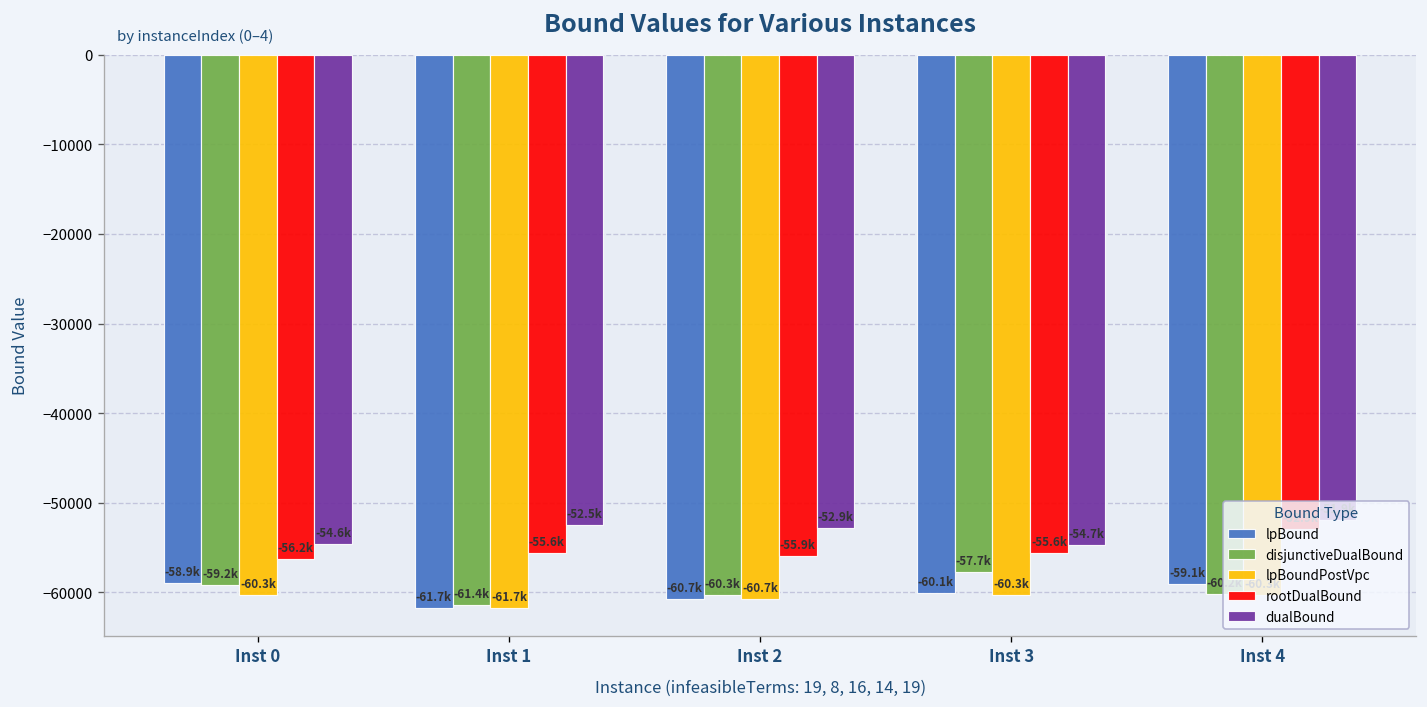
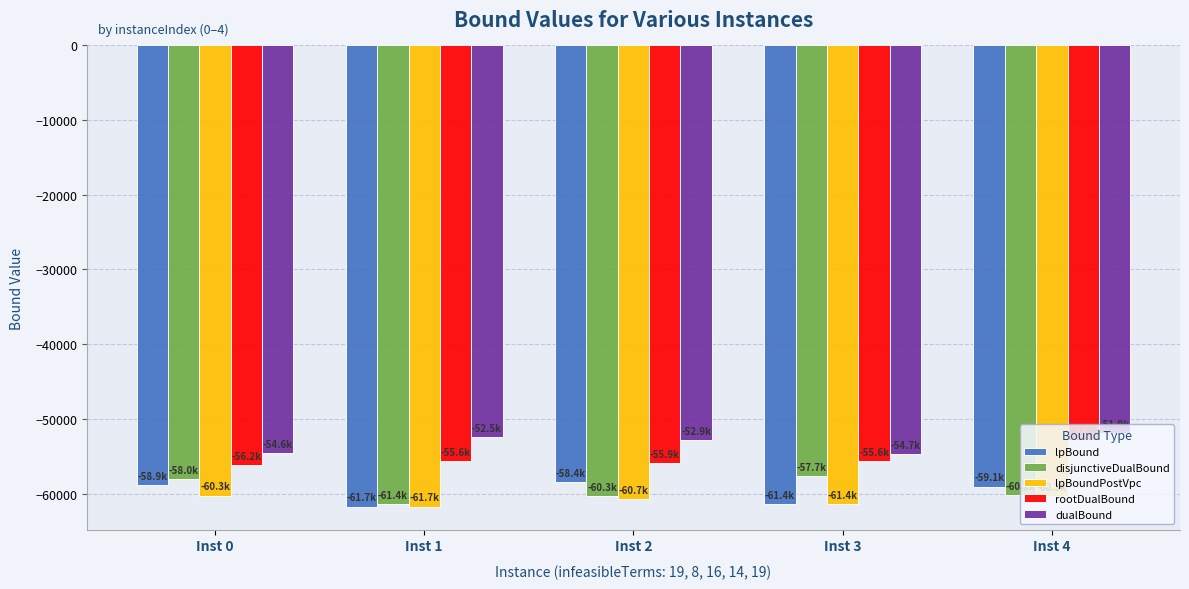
disjunctiveDualBound, Inst 0: -59.2k -> -58.0k
lpBound, Inst 2: -60.7k -> -58.4k
lpBound, Inst 3: -60.1k -> -61.4k
lpBoundPostVpc, Inst 3: -60.3k -> -61.4k
